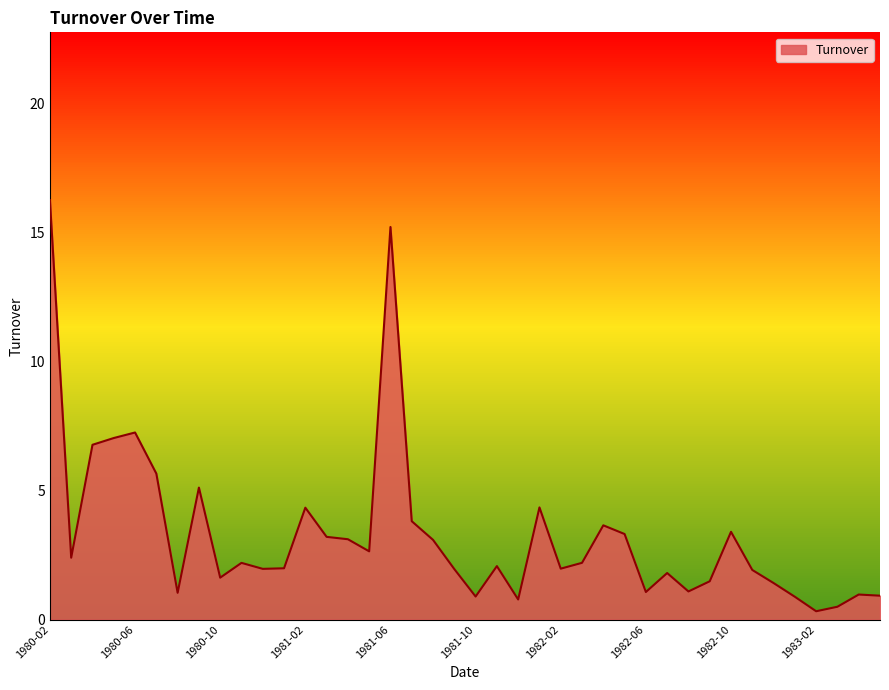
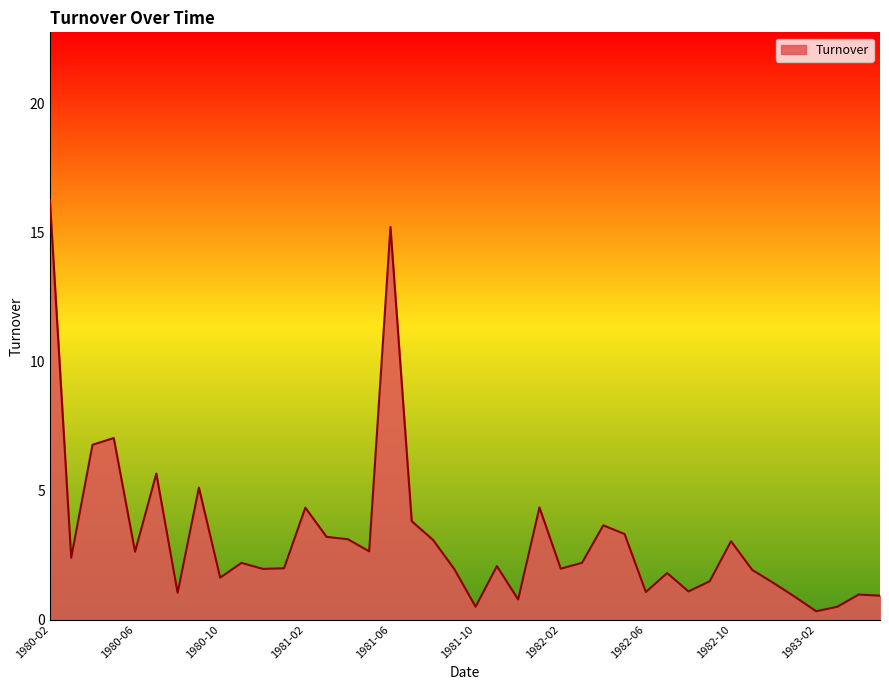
1980-06: 7.2 -> 2.6
1981-10: 0.9 -> 0.5
1982-10: 3.4 -> 3.0
